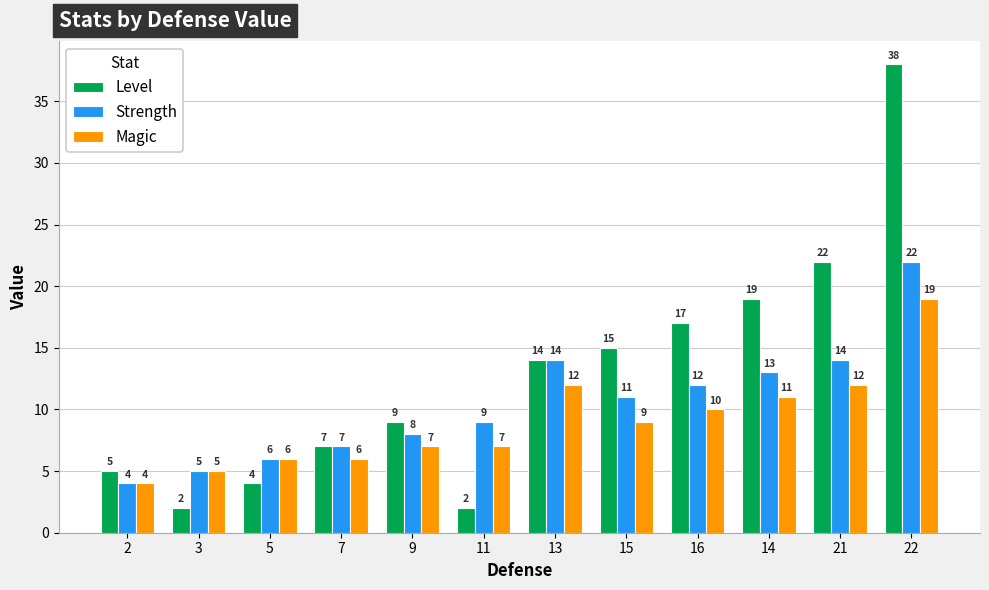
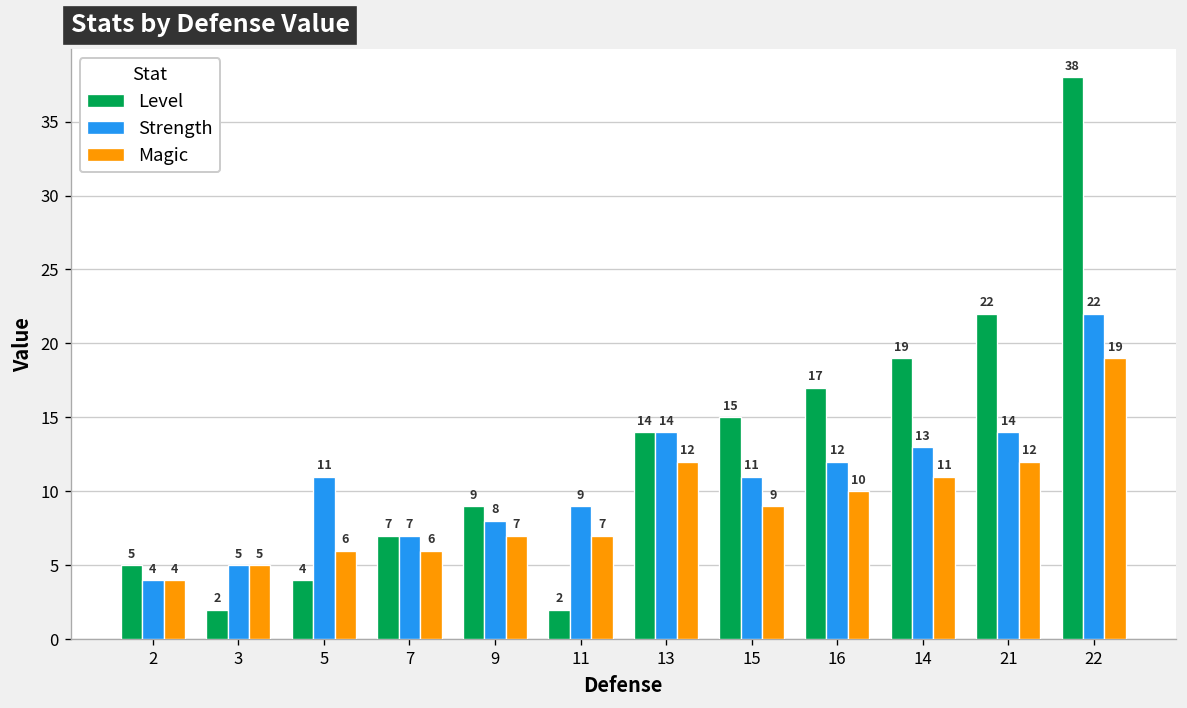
Strength, 5: 6 -> 11
